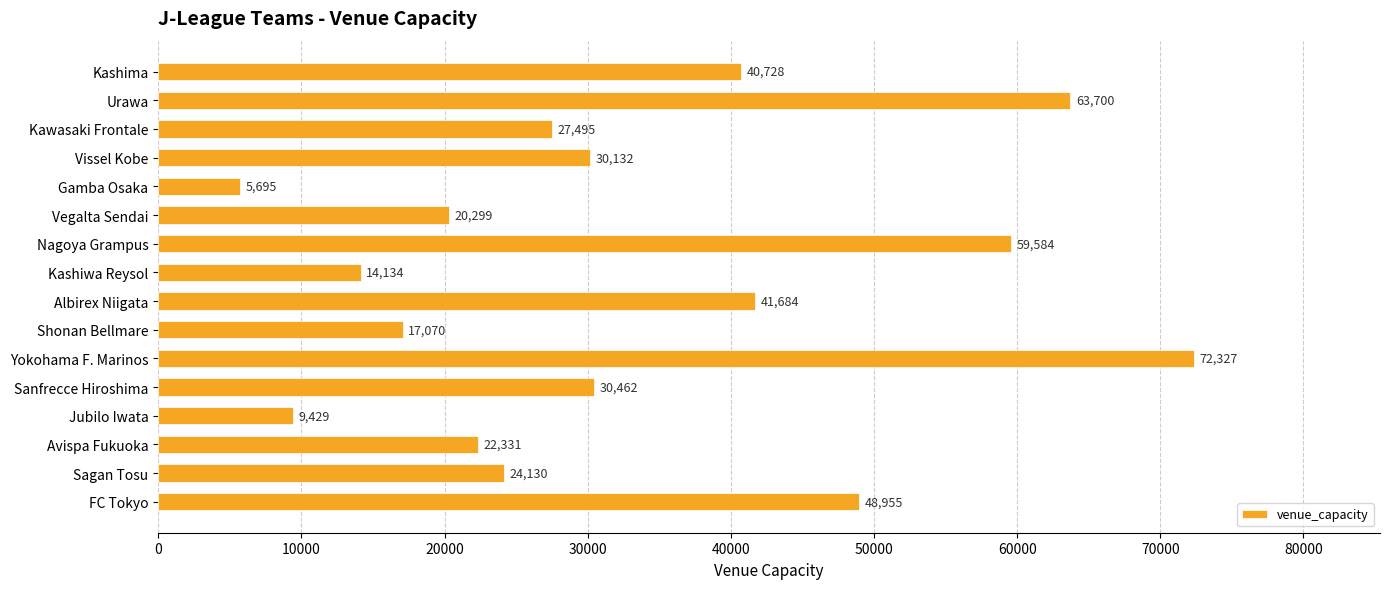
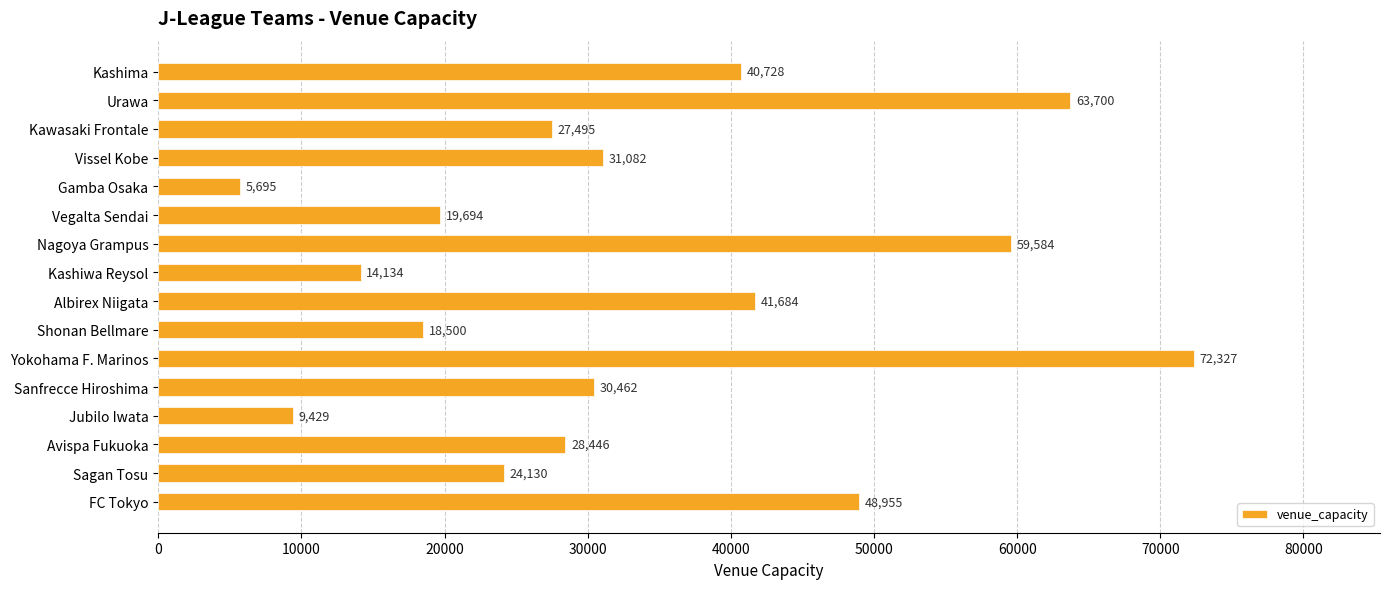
Vissel Kobe: 30,132 -> 31,082
Vegalta Sendai: 20,299 -> 19,694
Shonan Bellmare: 17,070 -> 18,500
Avispa Fukuoka: 22,331 -> 28,446
